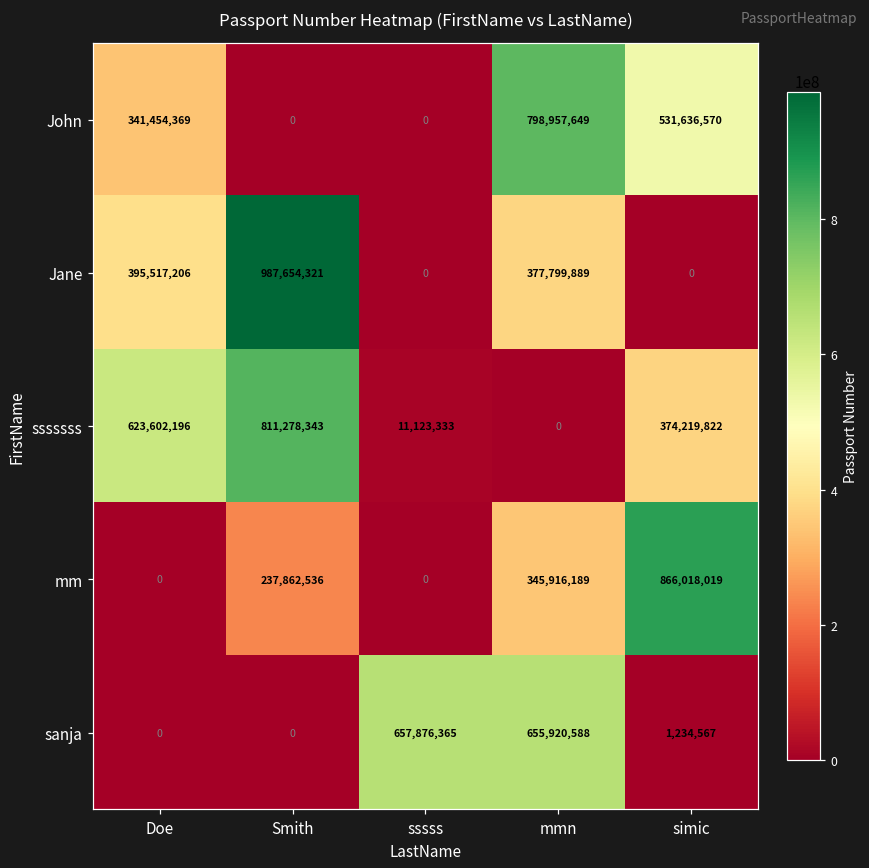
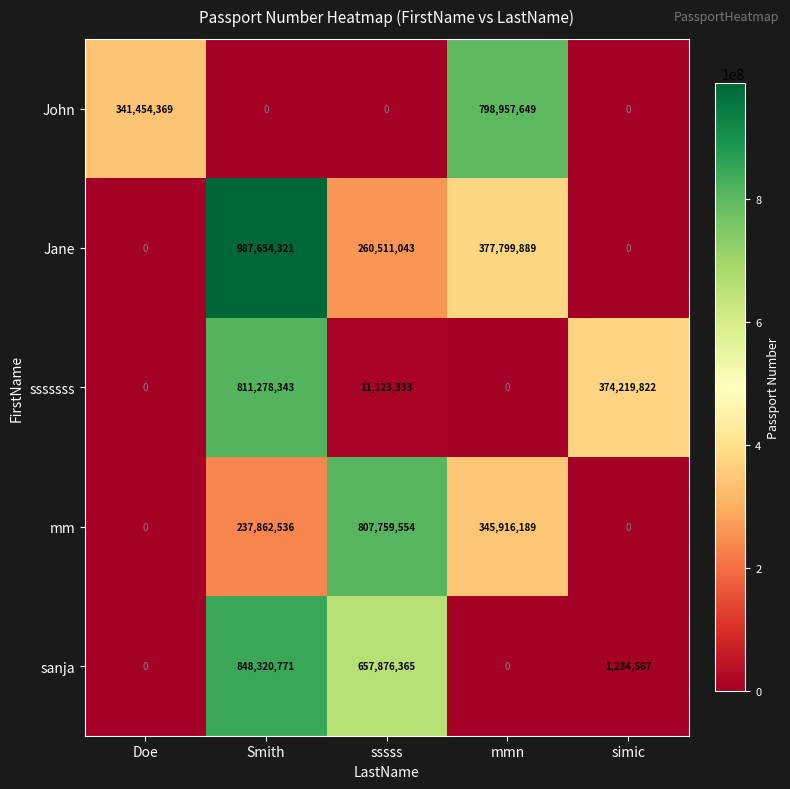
John, simic: 531,636,570 -> 0
Jane, Doe: 395,517,206 -> 0
Jane, sssss: 0 -> 260,511,043
sssssss, Doe: 623,602,196 -> 0
mm, sssss: 0 -> 807,759,554
mm, simic: 866,018,019 -> 0
sanja, Smith: 0 -> 848,320,771
sanja, mmn: 655,920,588 -> 0
